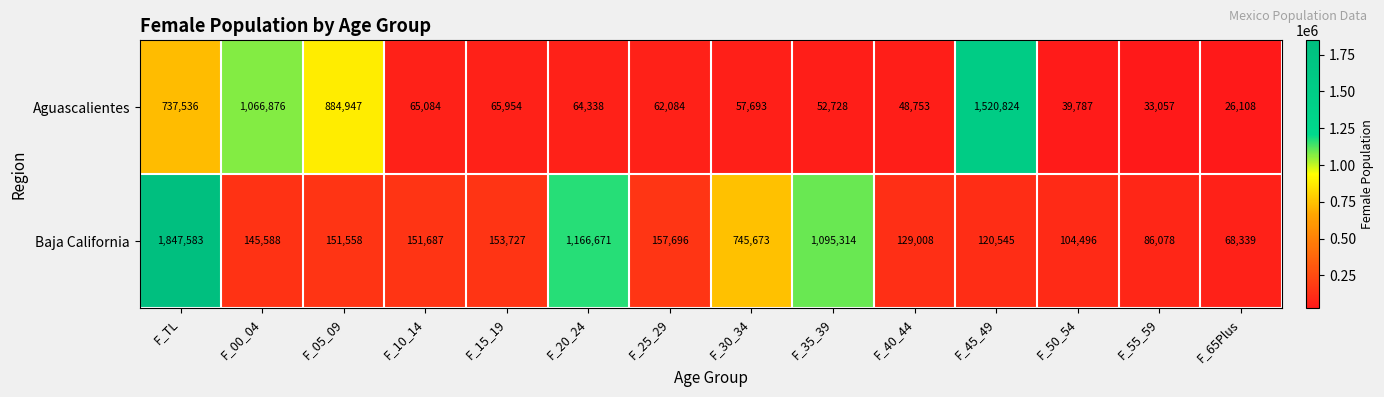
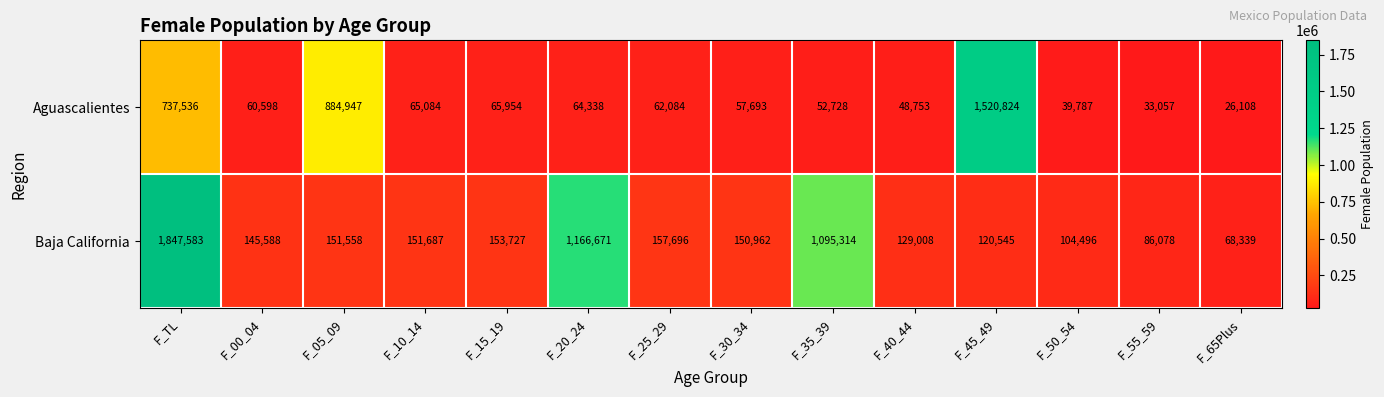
Aguascalientes, F_00_04: 1,066,876 -> 60,598
Baja California, F_30_34: 745,673 -> 150,962
